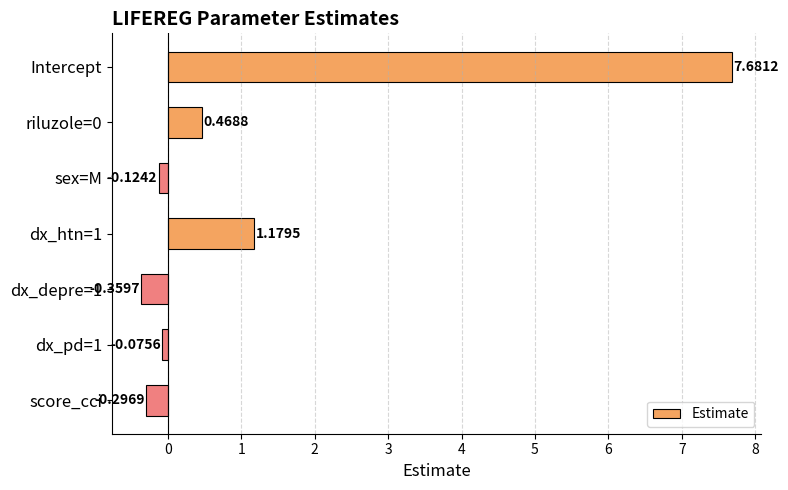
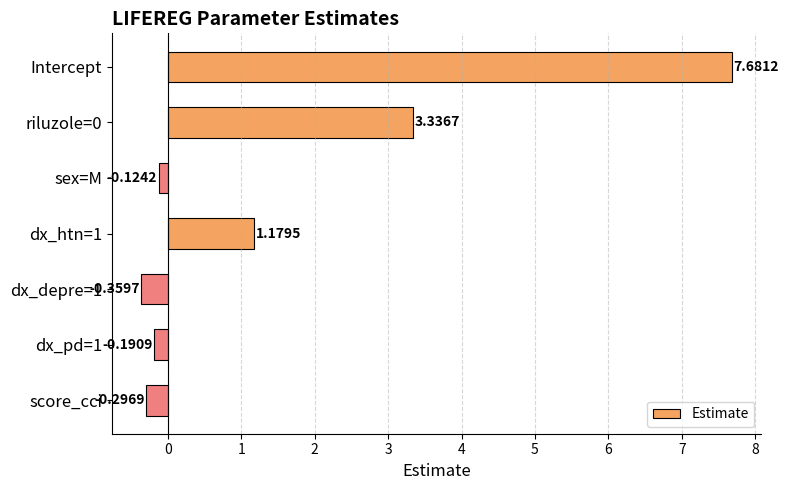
riluzole=0: 0.4688 -> 3.3367
dx_pd=1: -0.0756 -> -0.1909
